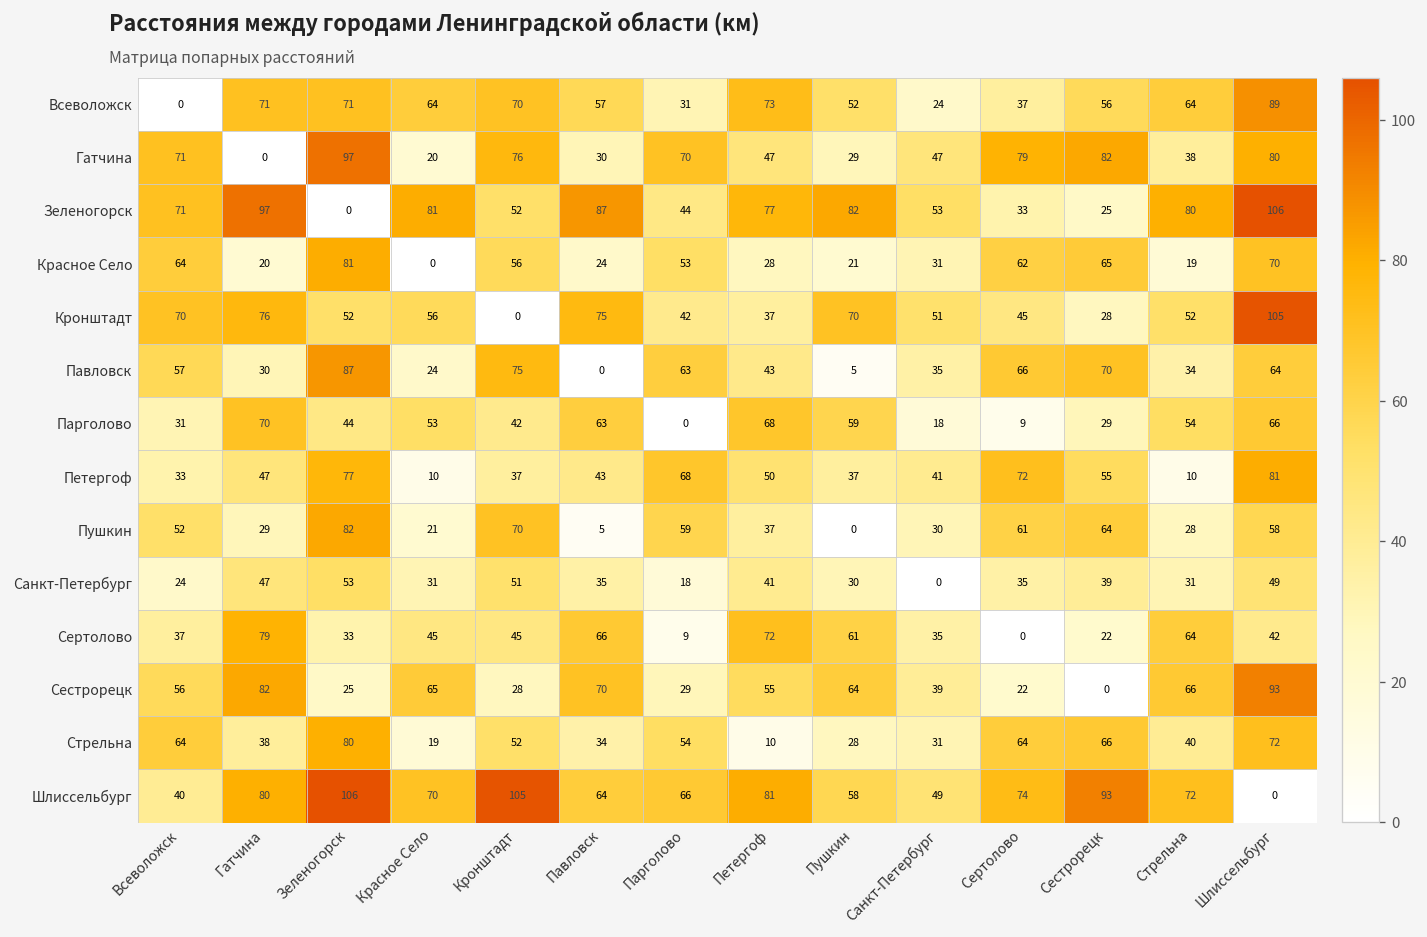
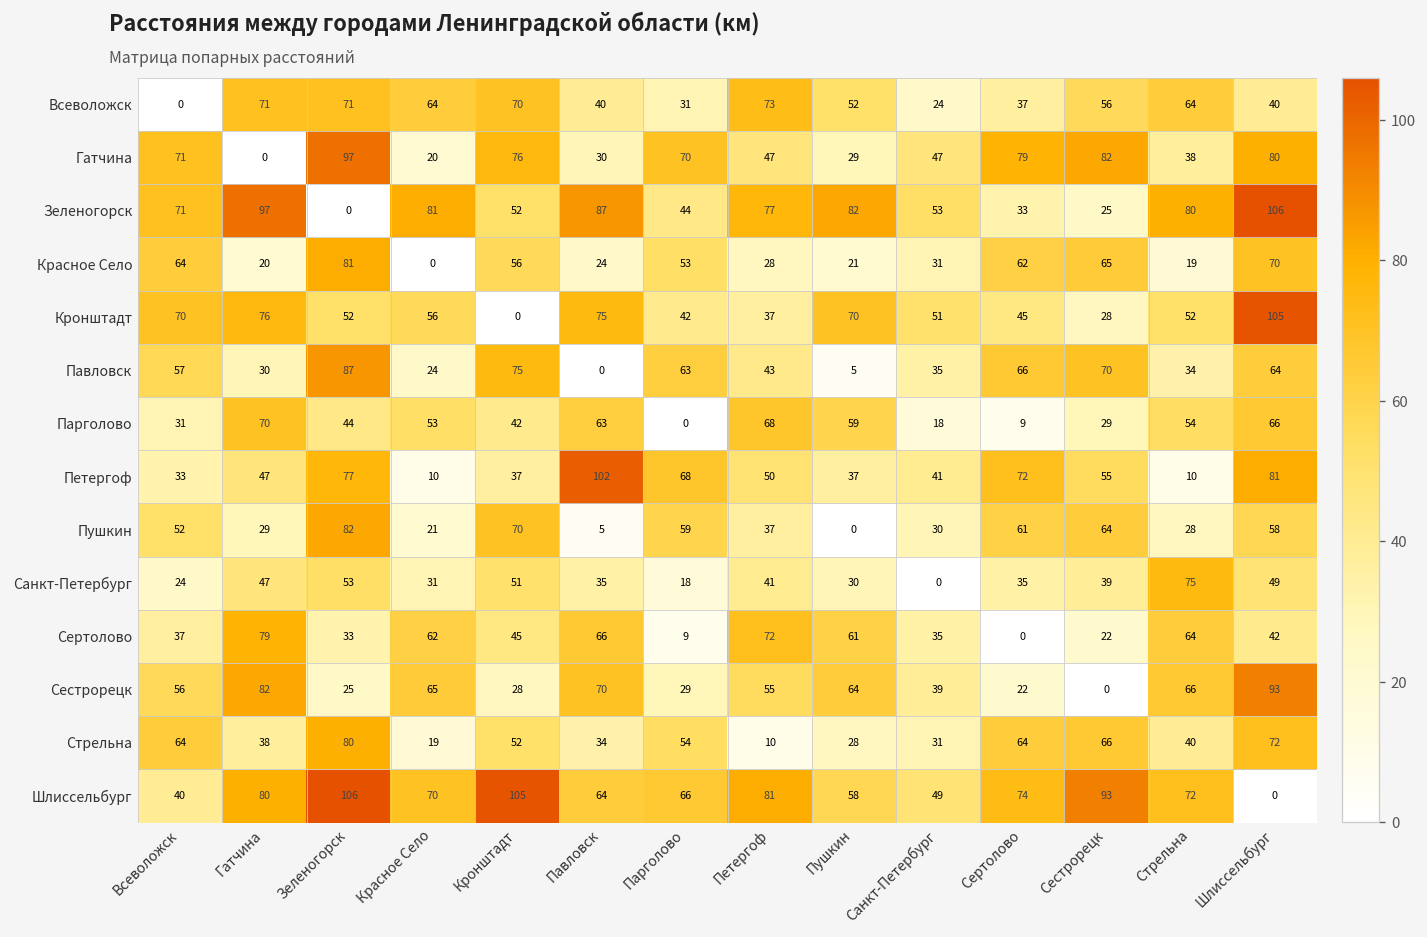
Всеволожск, Павловск: 57 -> 40
Всеволожск, Шлиссельбург: 89 -> 40
Петергоф, Павловск: 43 -> 102
Санкт-Петербург, Стрельна: 31 -> 75
Сертолово, Красное Село: 45 -> 62
